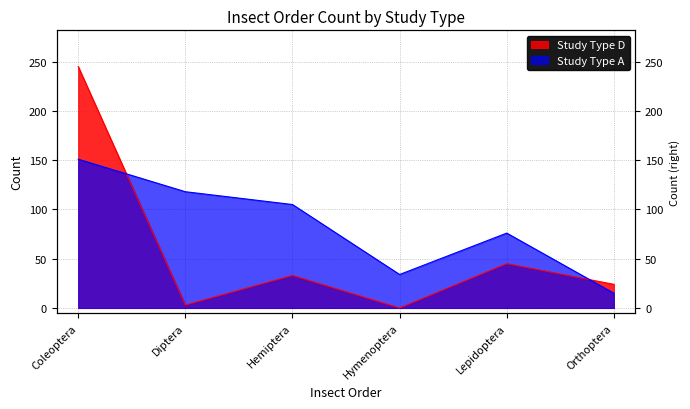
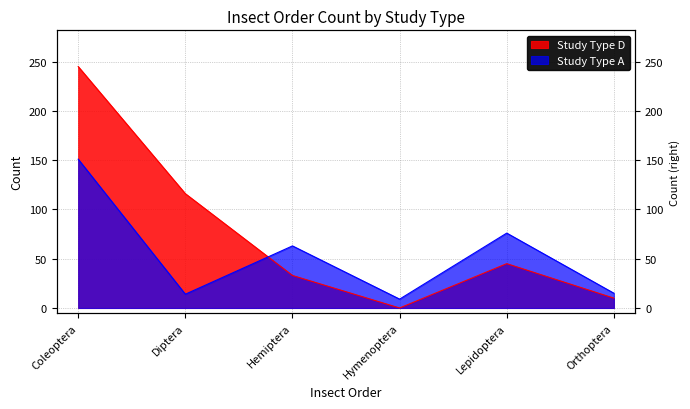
Study Type D, Diptera: 0 -> 120
Study Type A, Diptera: 120 -> 10
Study Type A, Hemiptera: 110 -> 60
Study Type A, Hymenoptera: 30 -> 10
Study Type D, Orthoptera: 20 -> 10
